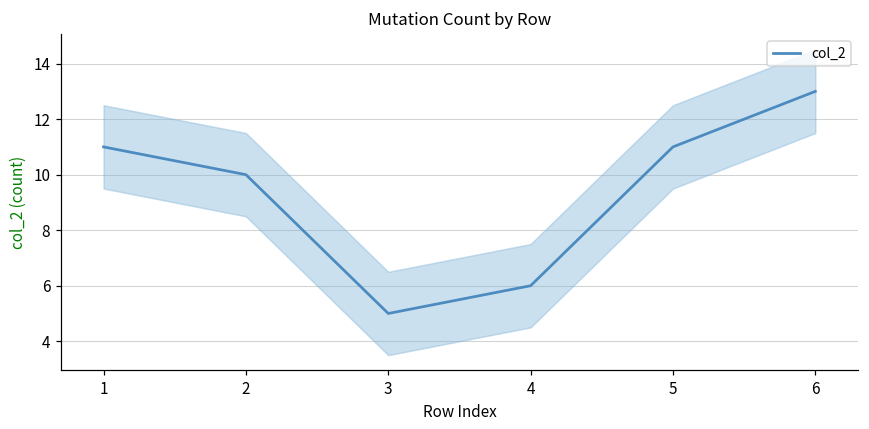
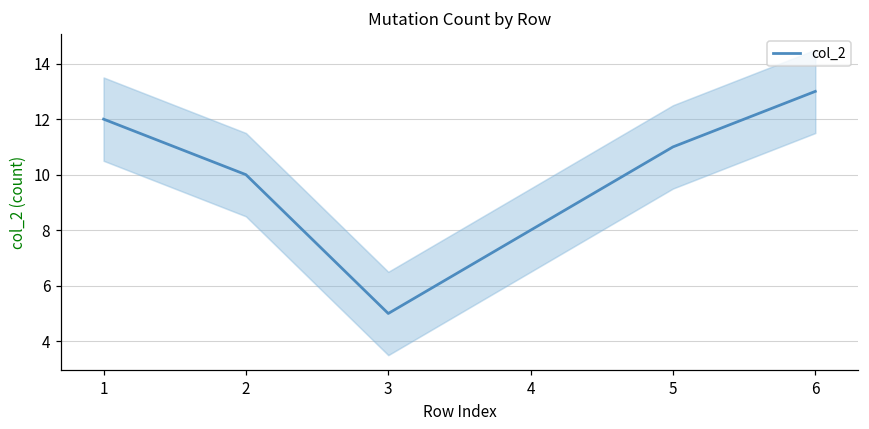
col_2, 1: 11 -> 12
col_2, 4: 6 -> 8
